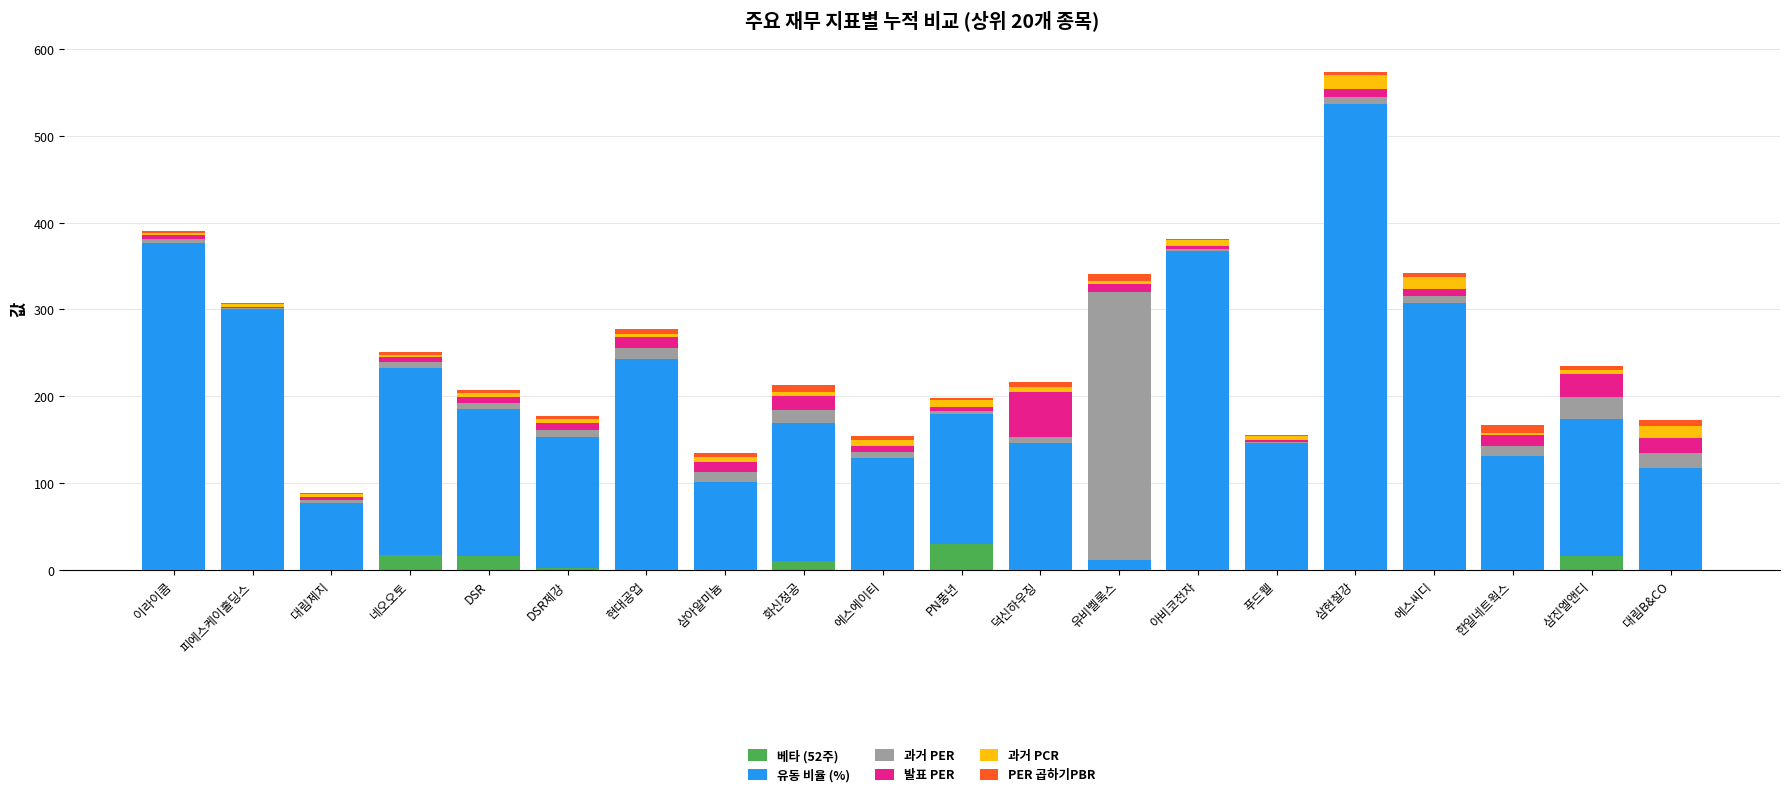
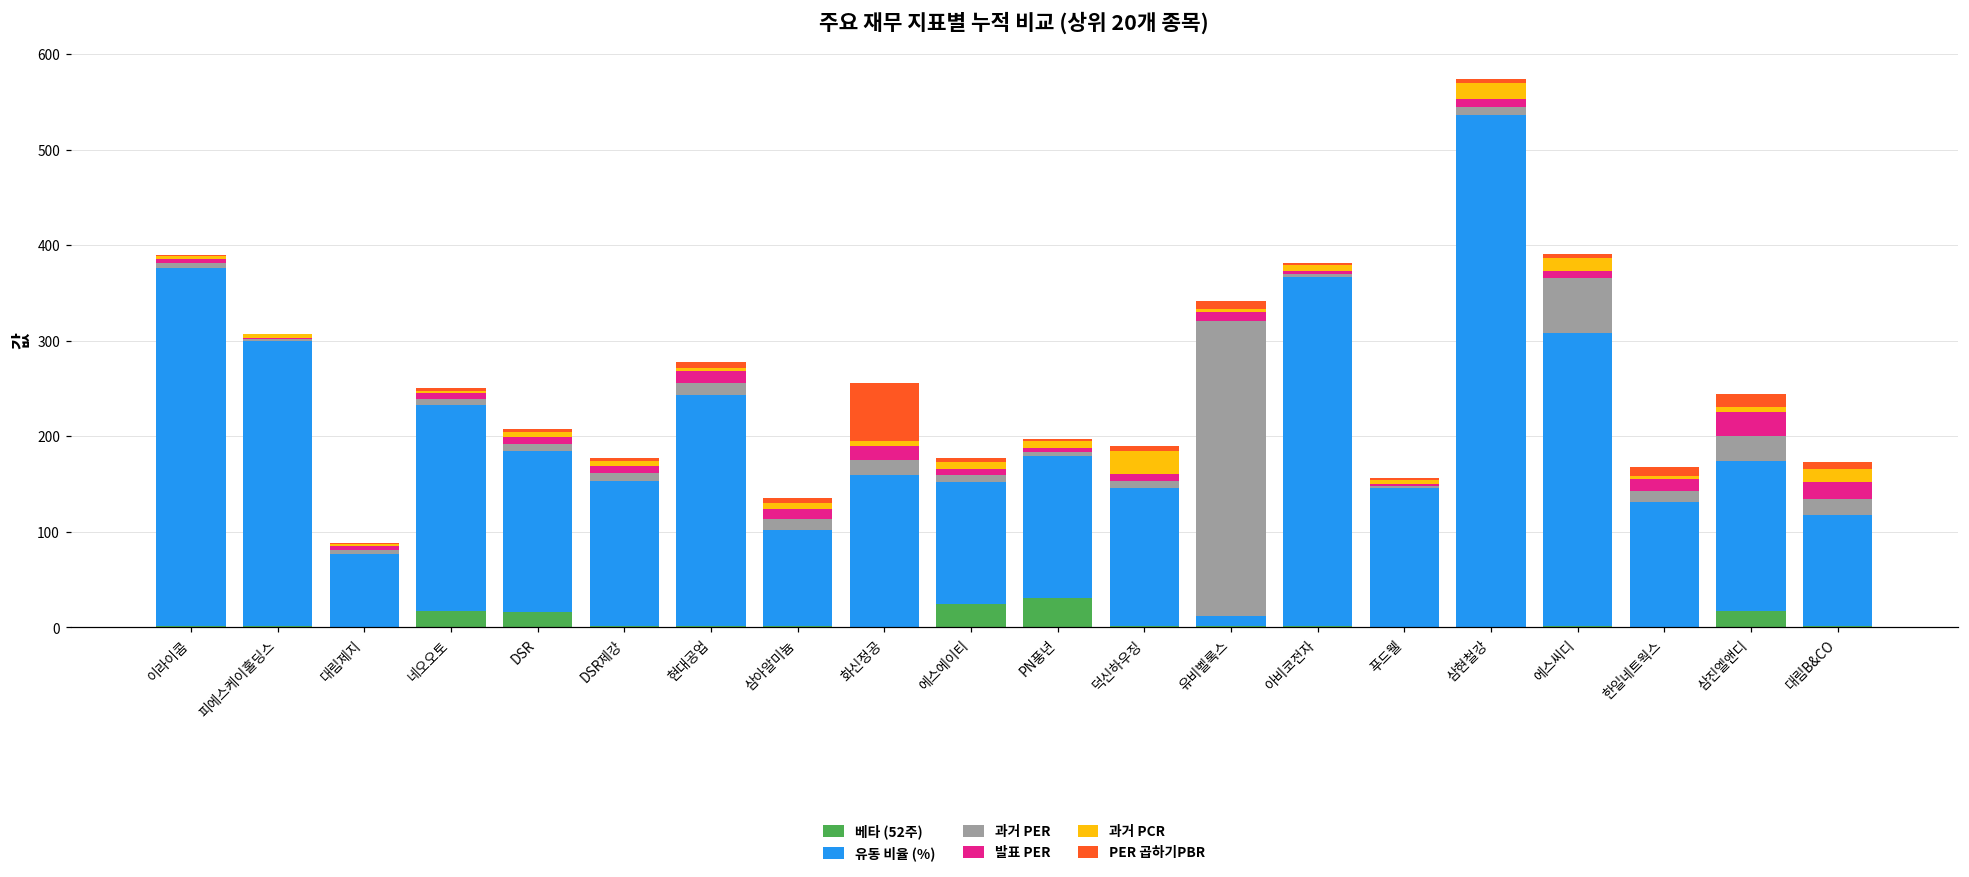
베타 (52주), 화신정공: 10 -> 0
PER 곱하기PBR, 화신정공: 10 -> 60
베타 (52주), 에스에이티: 0 -> 20
발표 PER, 덕신하우징: 50 -> 10
과거 PCR, 덕신하우징: 10 -> 20
과거 PER, 에스씨디: 10 -> 60
PER 곱하기PBR, 삼진엘앤디: 0 -> 10
